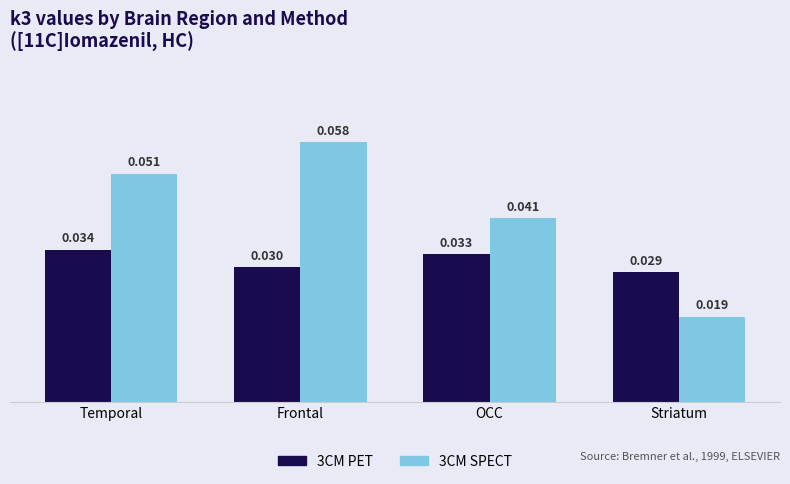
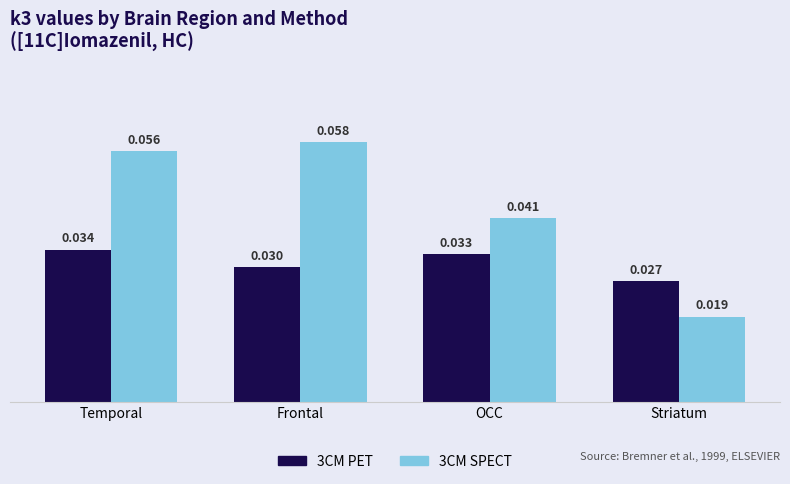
3CM SPECT, Temporal: 0.051 -> 0.056
3CM PET, Striatum: 0.029 -> 0.027
